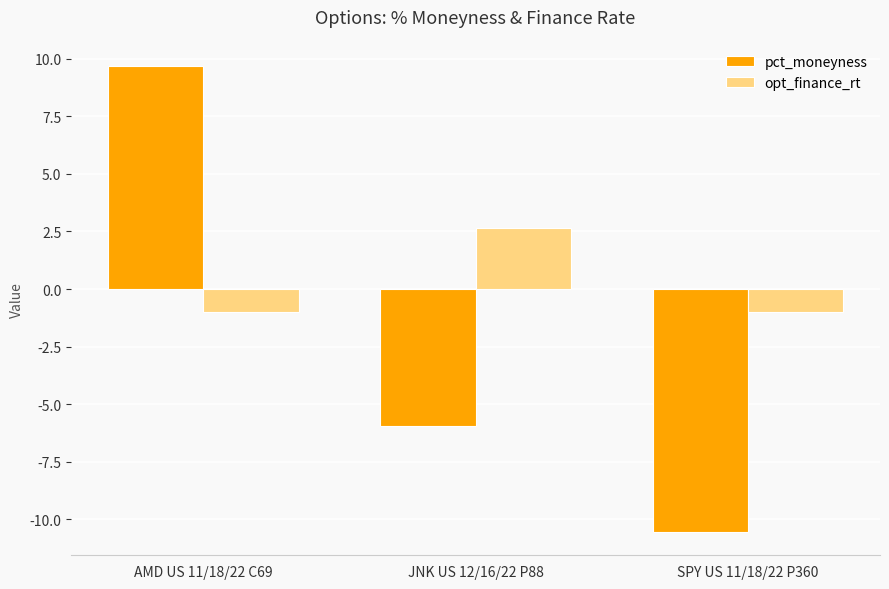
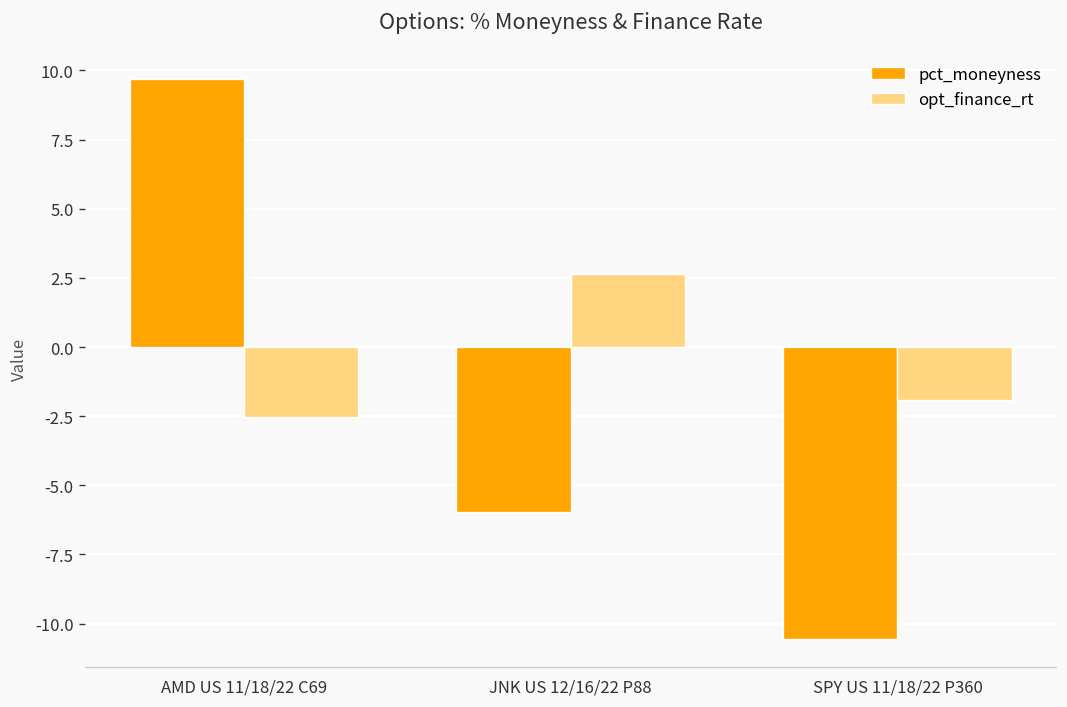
opt_finance_rt, AMD US 11/18/22 C69: -1.0 -> -2.5
opt_finance_rt, SPY US 11/18/22 P360: -1.0 -> -1.9
